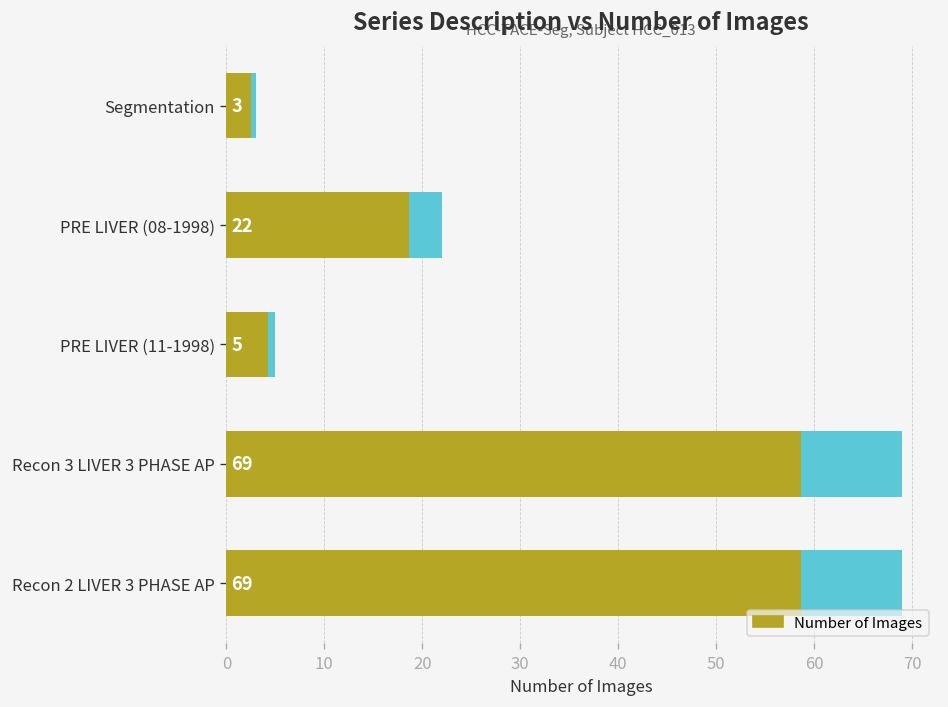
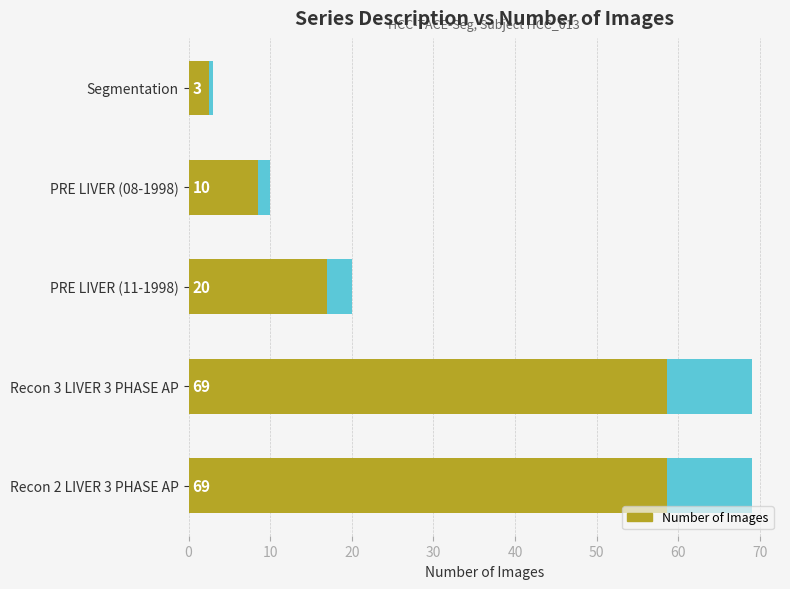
PRE LIVER (08-1998): 22 -> 10
PRE LIVER (11-1998): 5 -> 20
